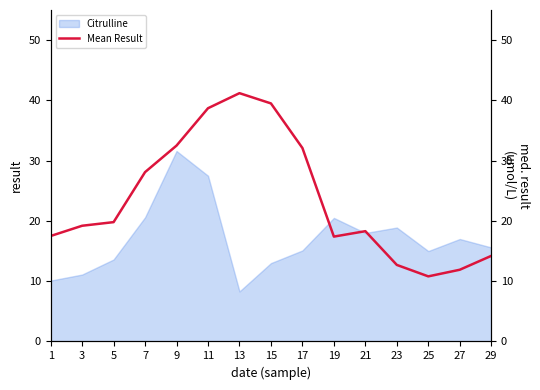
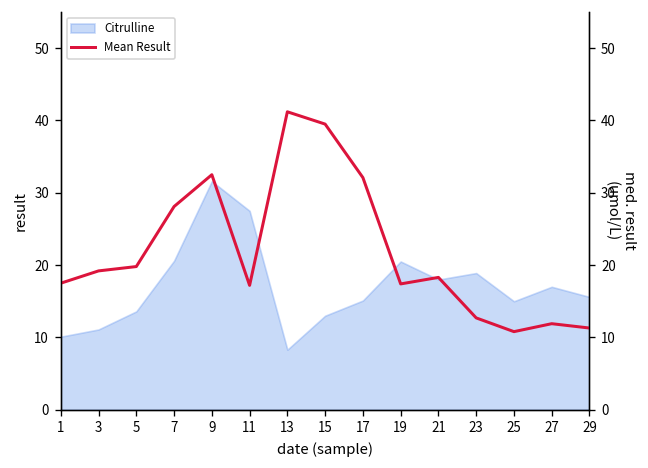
Mean Result, 11: 39 -> 17
Mean Result, 29: 14 -> 11
